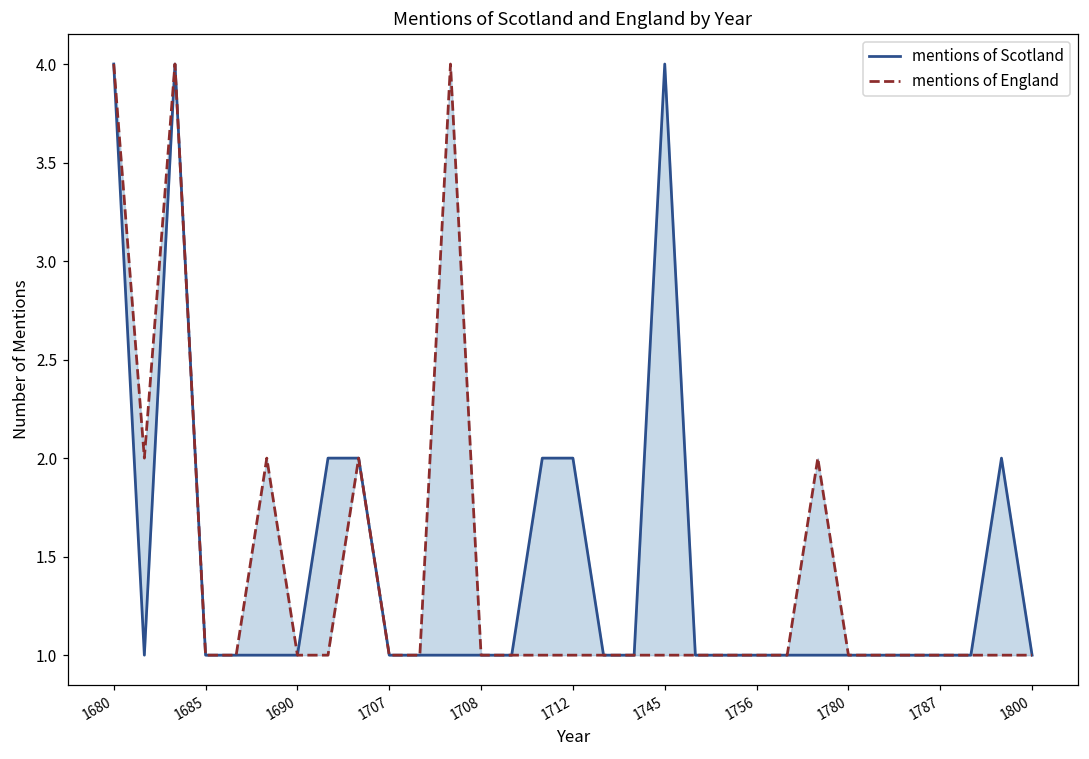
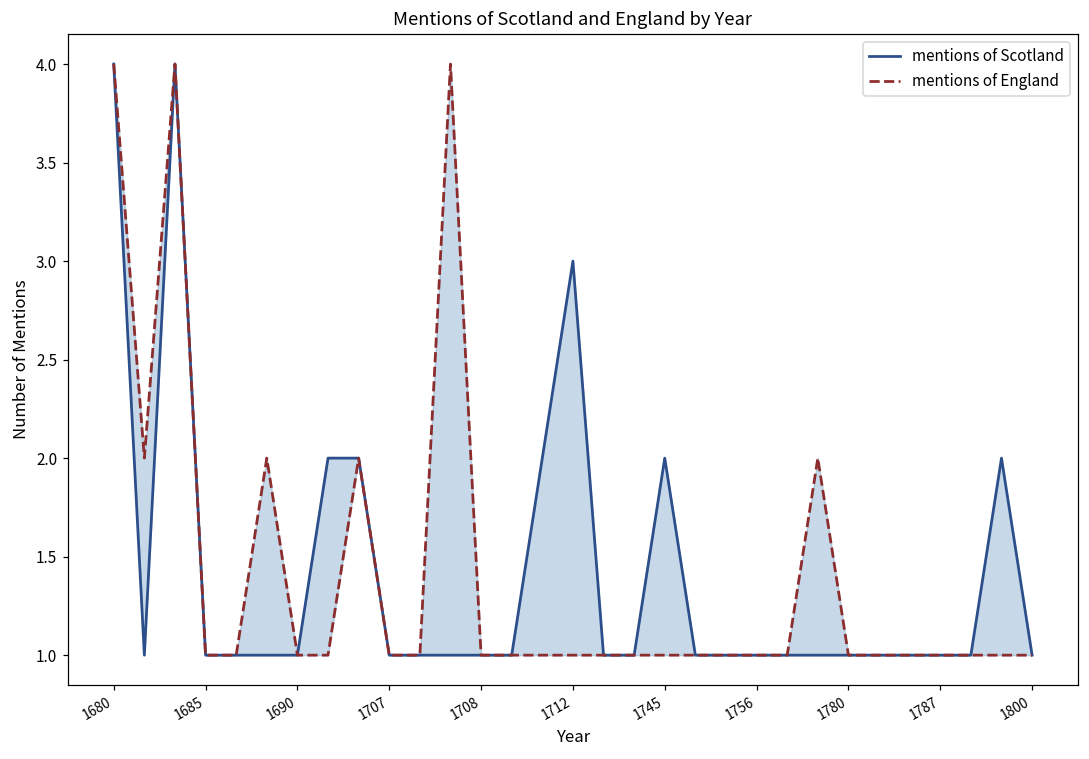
mentions of Scotland, 1712: 2 -> 3
mentions of Scotland, 1745: 4 -> 2
